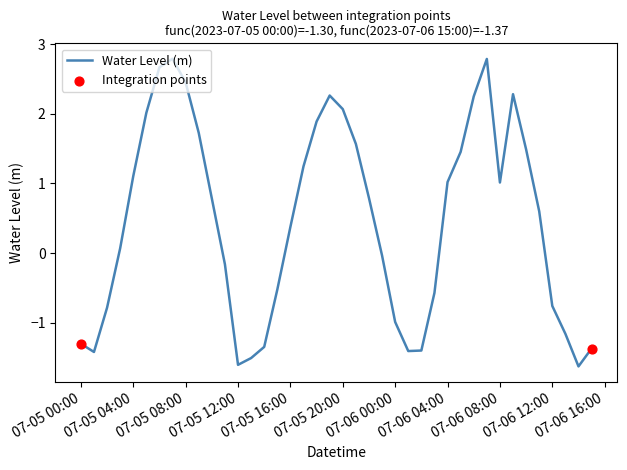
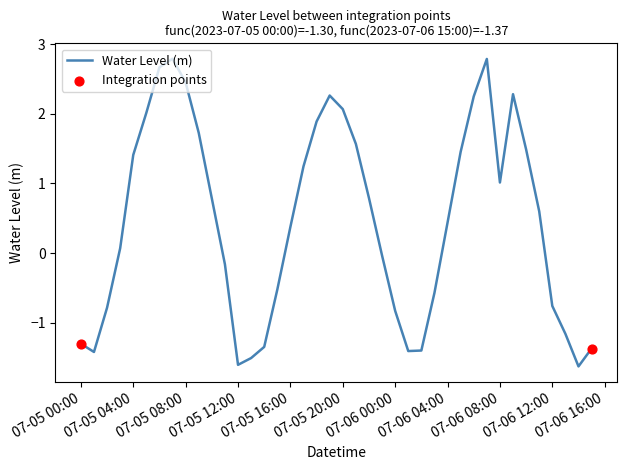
Water Level (m), 07-05 04:00: 1.1 -> 1.4
Water Level (m), 07-06 00:00: -1.0 -> -0.8
Water Level (m), 07-06 04:00: 1.0 -> 0.4
